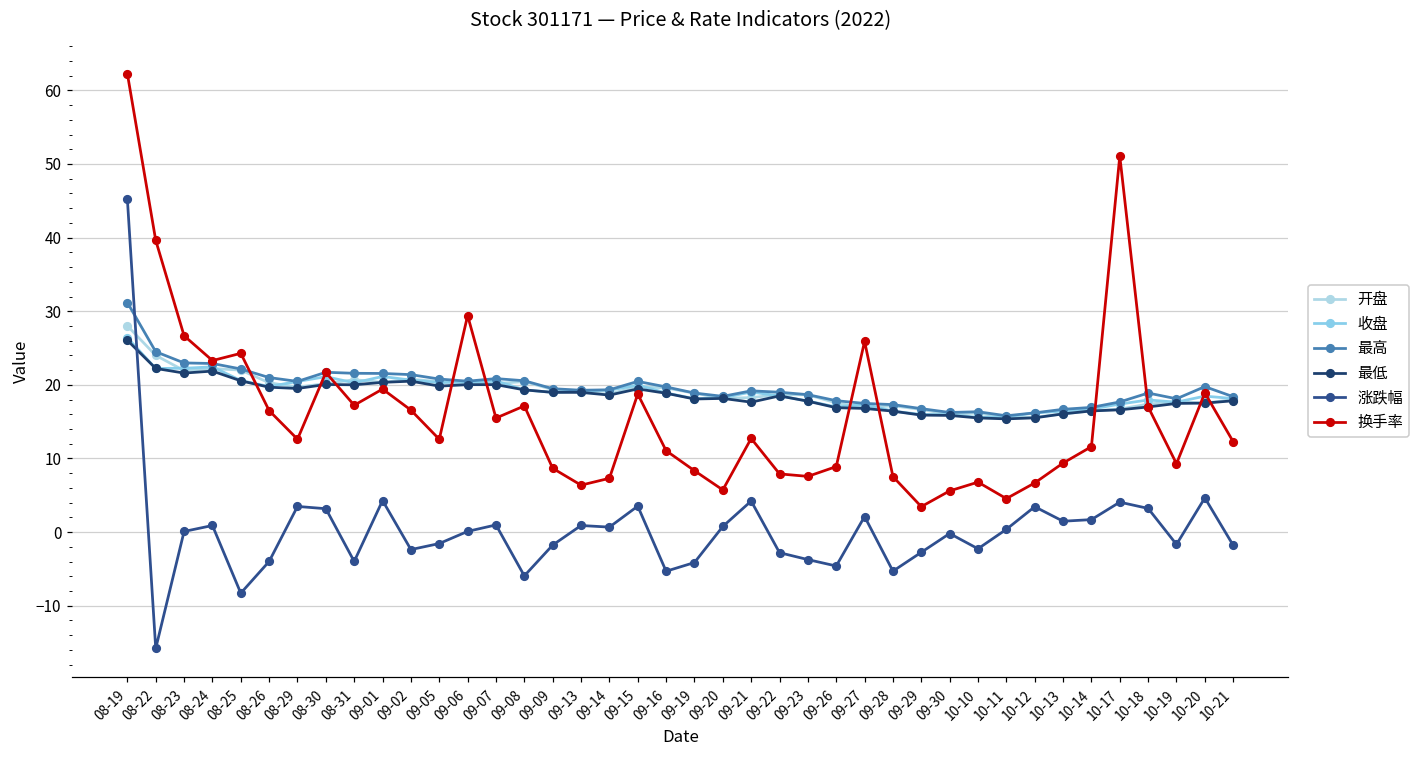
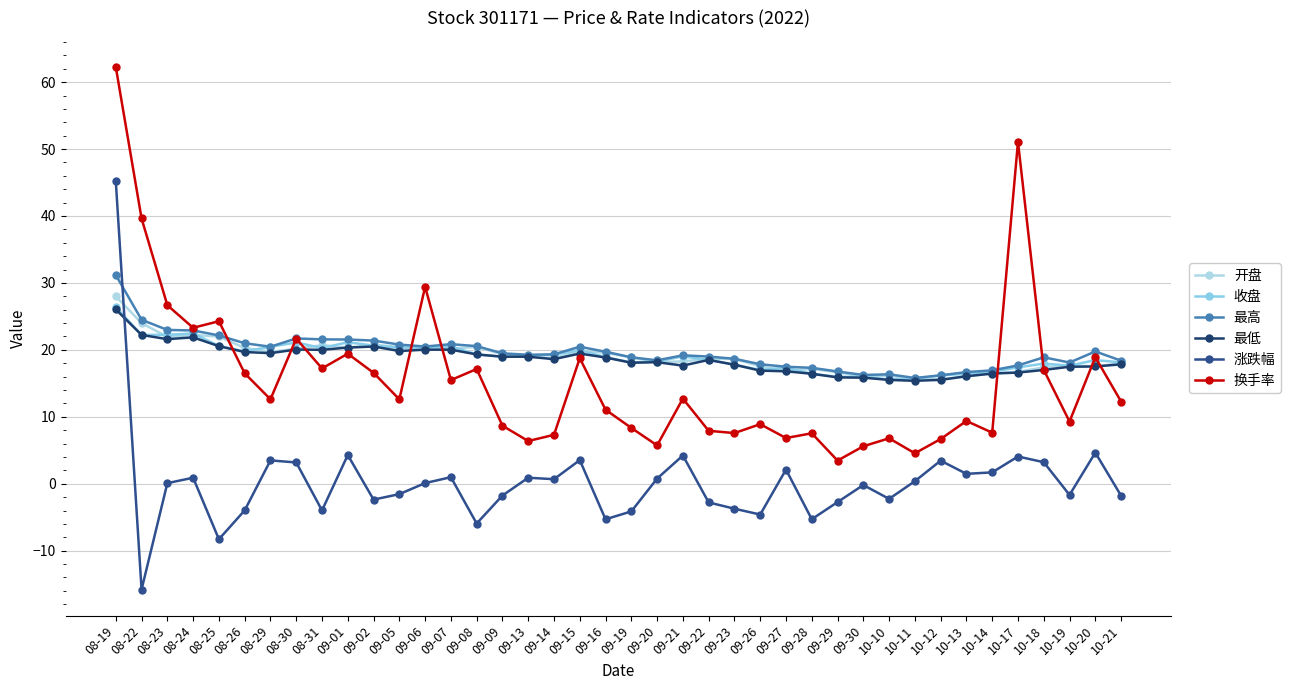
换手率, 09-27: 26 -> 7
换手率, 10-14: 12 -> 8
